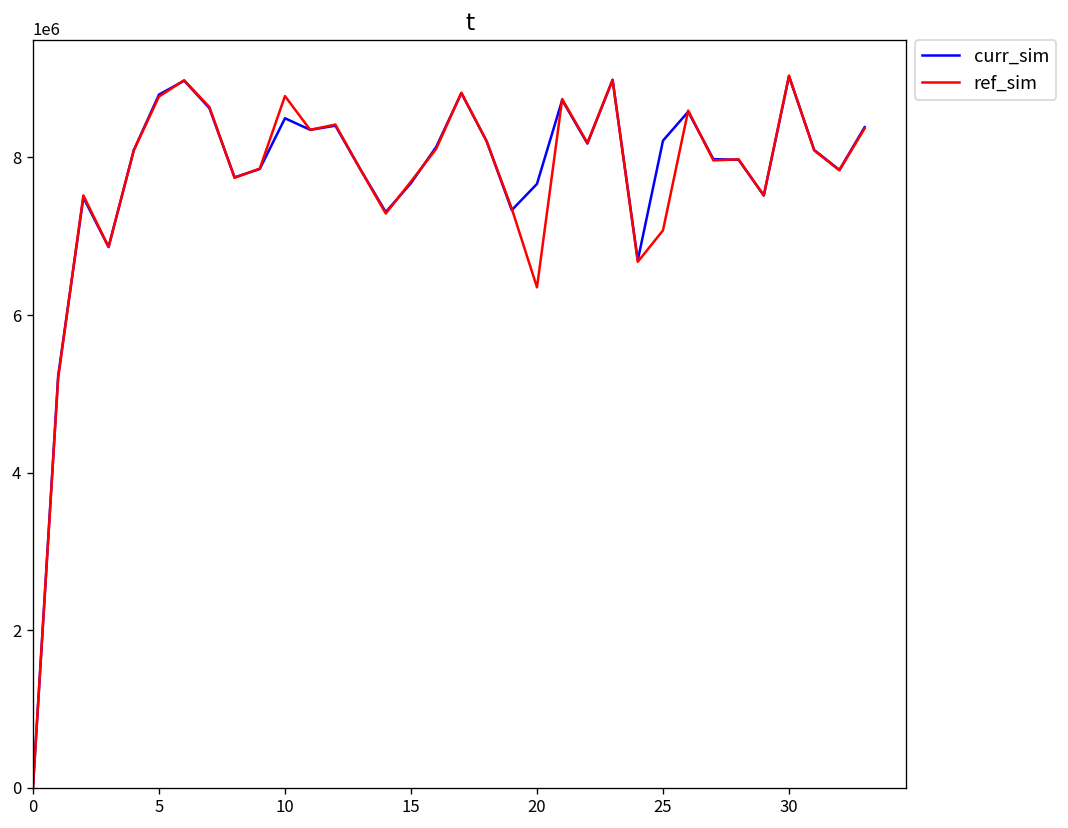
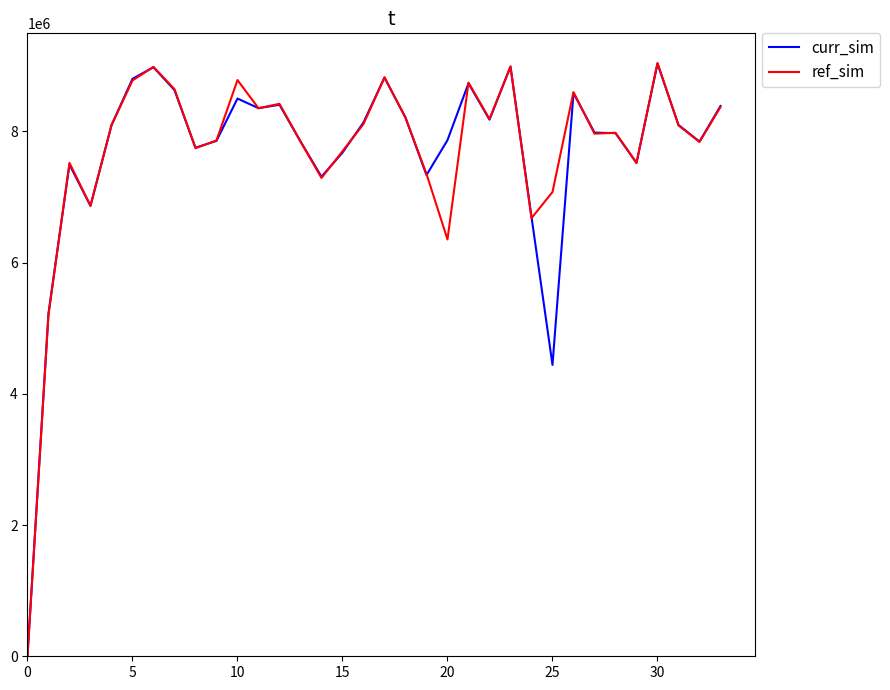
curr_sim, 20: 7700000 -> 7900000
curr_sim, 25: 8200000 -> 4400000
